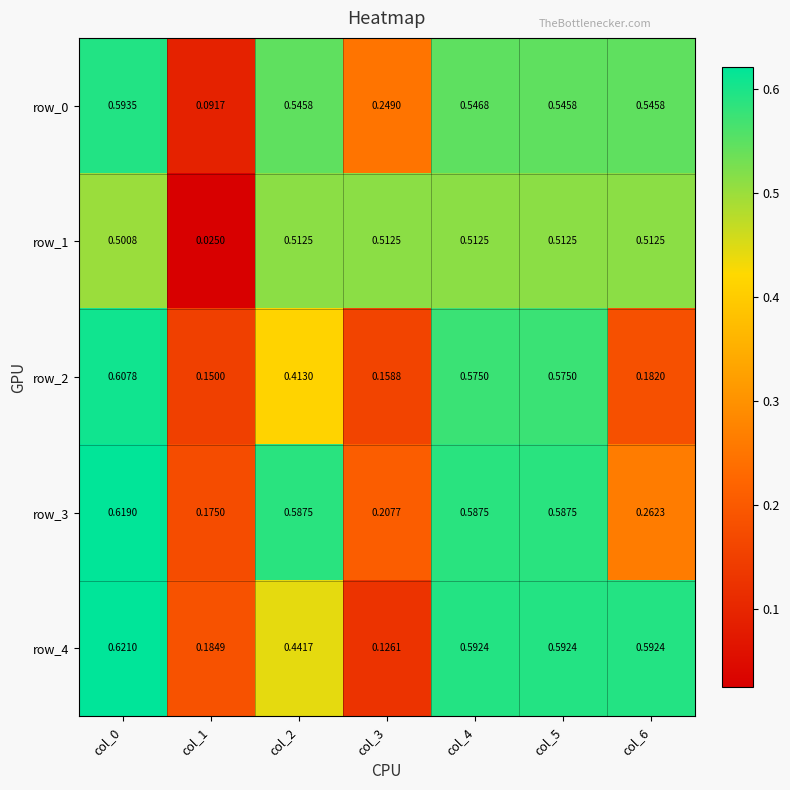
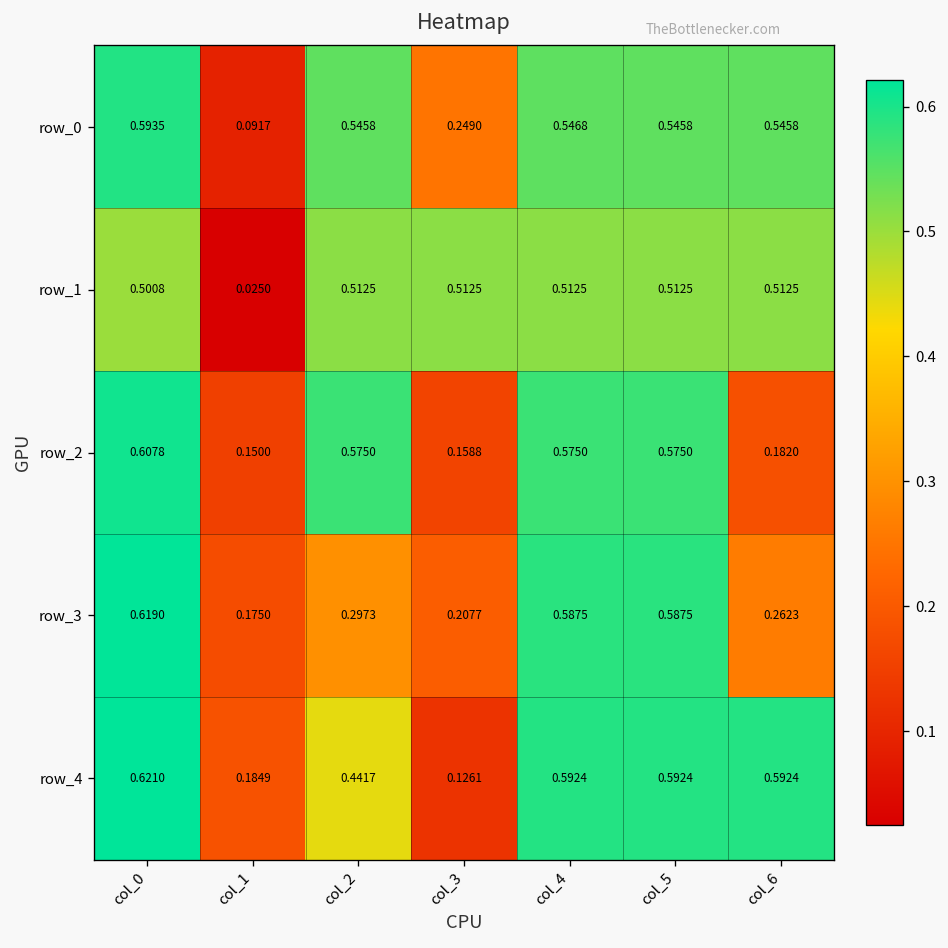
row_2, col_2: 0.4130 -> 0.5750
row_3, col_2: 0.5875 -> 0.2973
